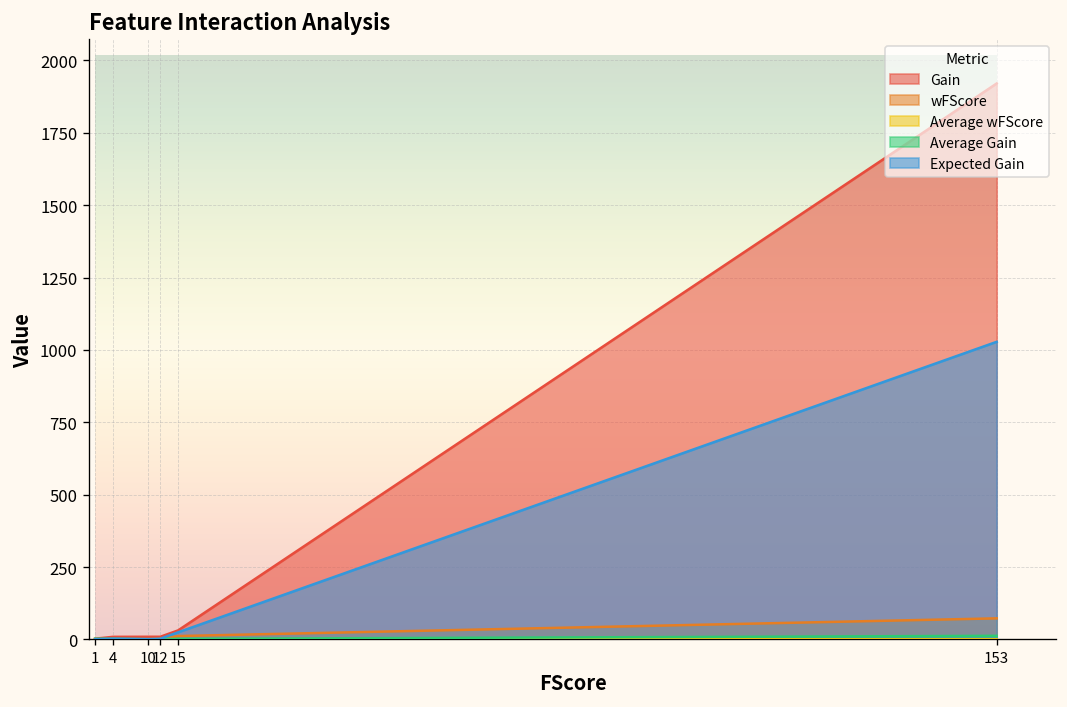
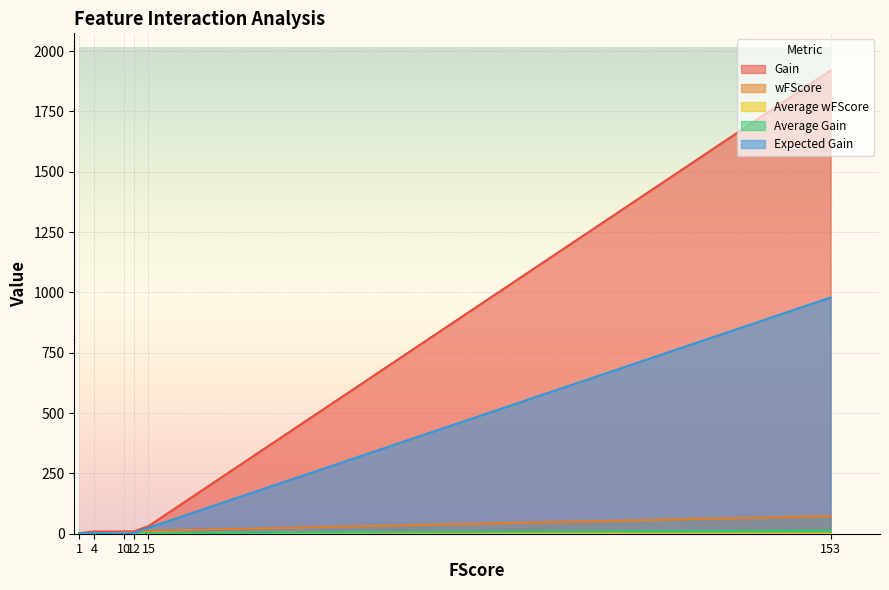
Expected Gain, 153: 1030 -> 980
